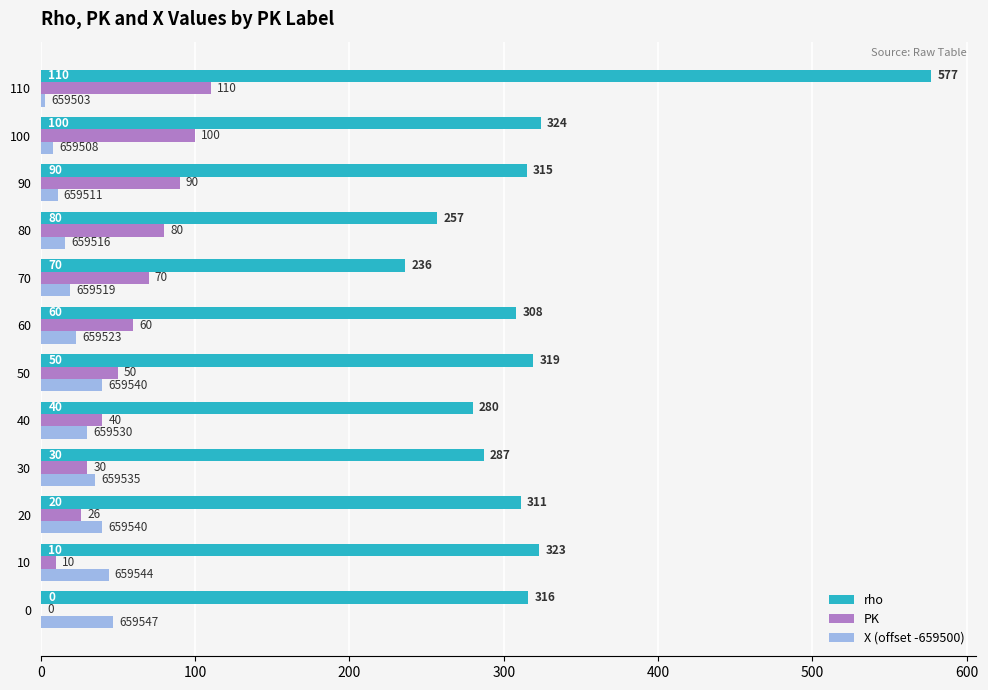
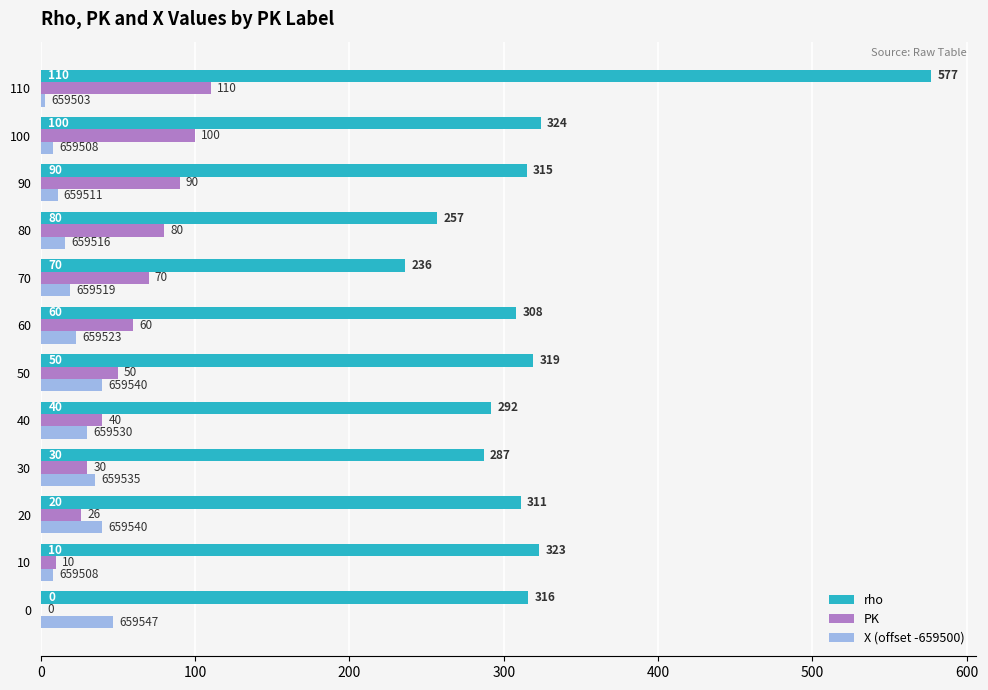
rho, 40: 280 -> 292
X (offset -659500), 10: 659544 -> 659508
